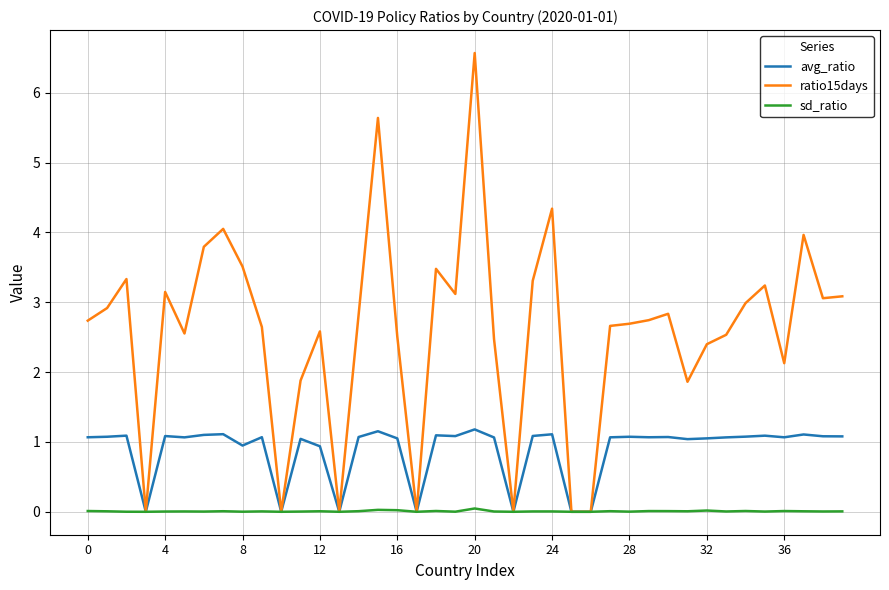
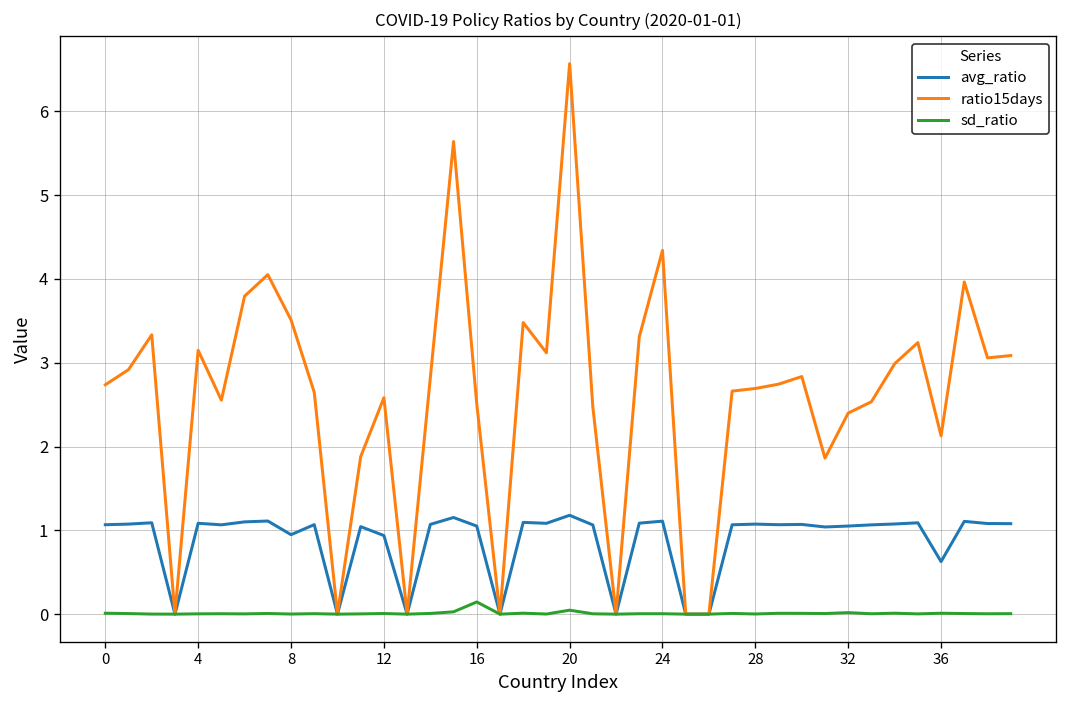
sd_ratio, 16: 0.0 -> 0.1
avg_ratio, 36: 1.1 -> 0.6
